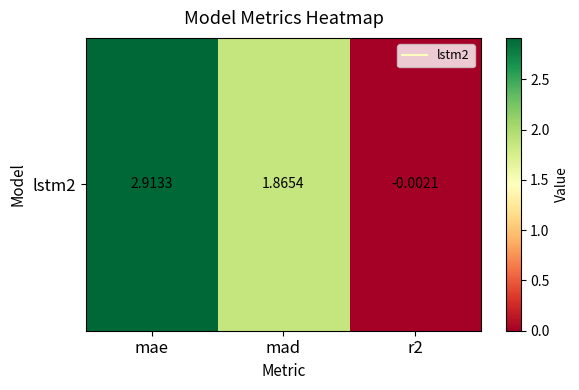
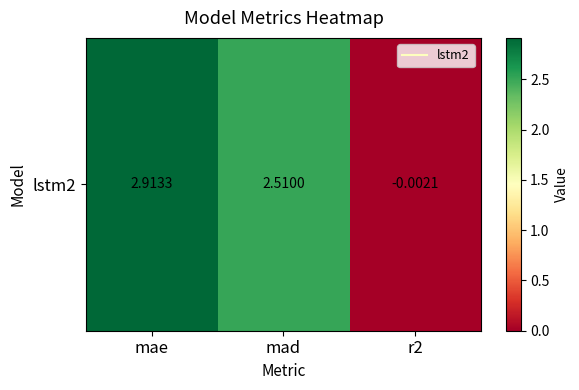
lstm2, mad: 1.8654 -> 2.5100
